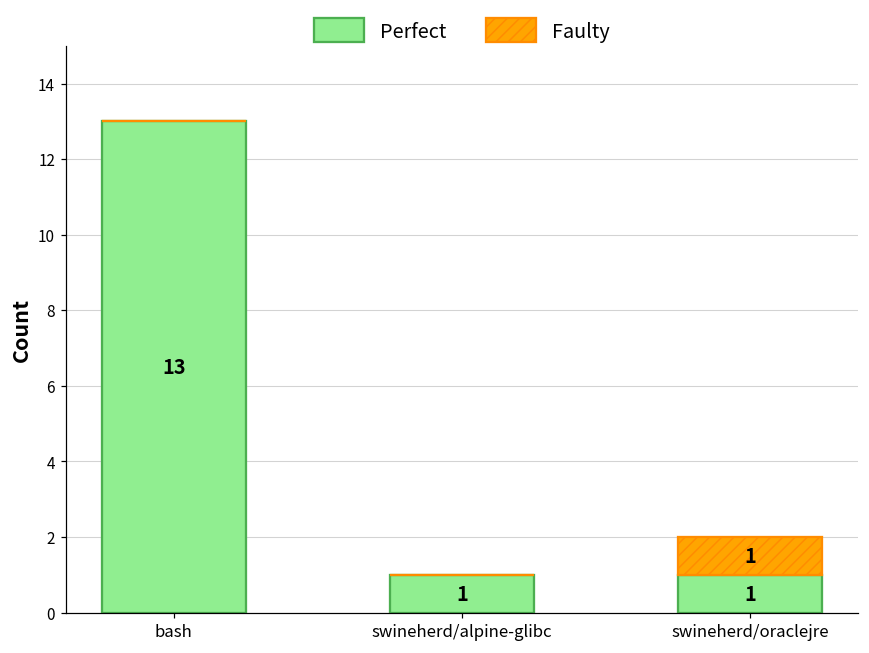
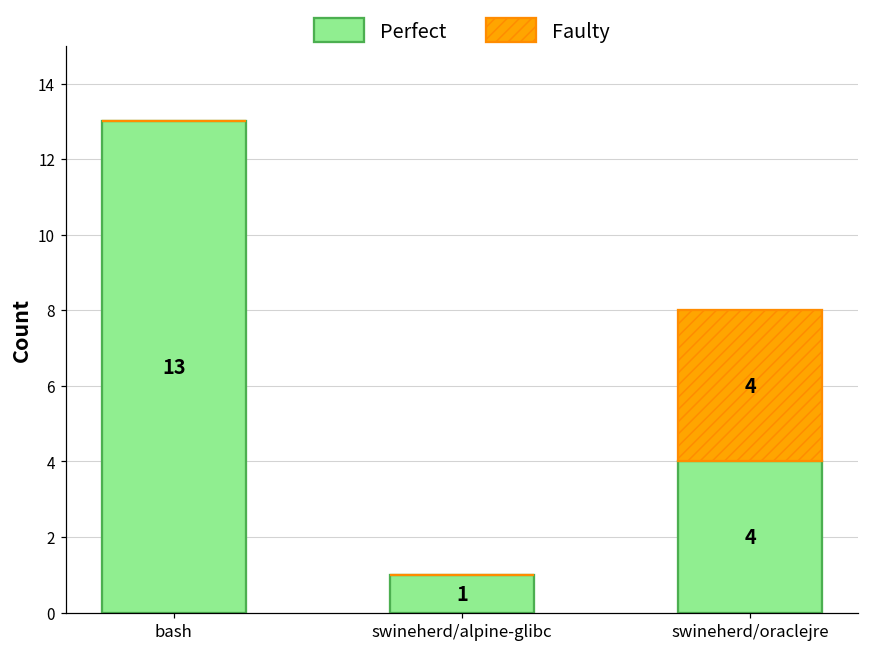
Perfect, swineherd/oraclejre: 1 -> 4
Faulty, swineherd/oraclejre: 1 -> 4
